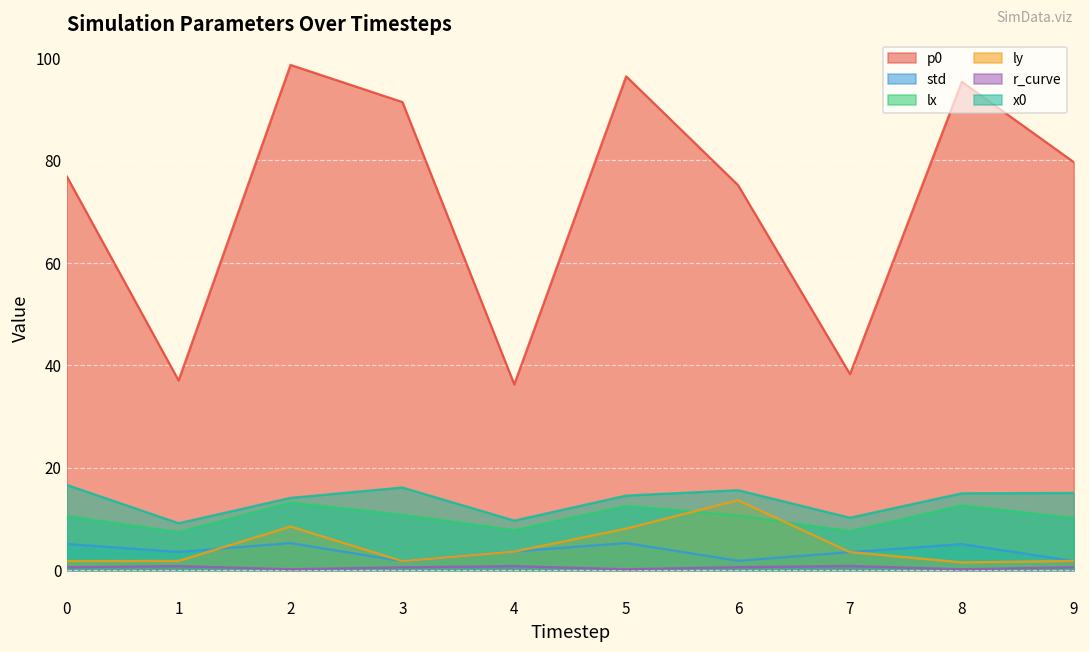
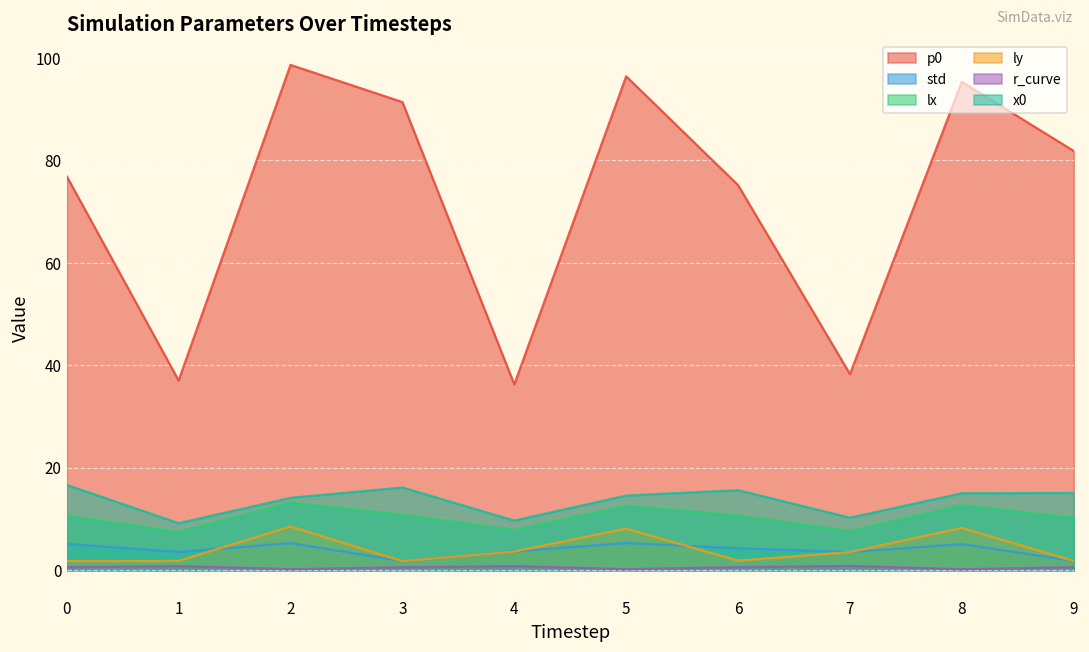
std, 6: 2 -> 4
ly, 6: 14 -> 2
ly, 8: 2 -> 8
p0, 9: 80 -> 82
